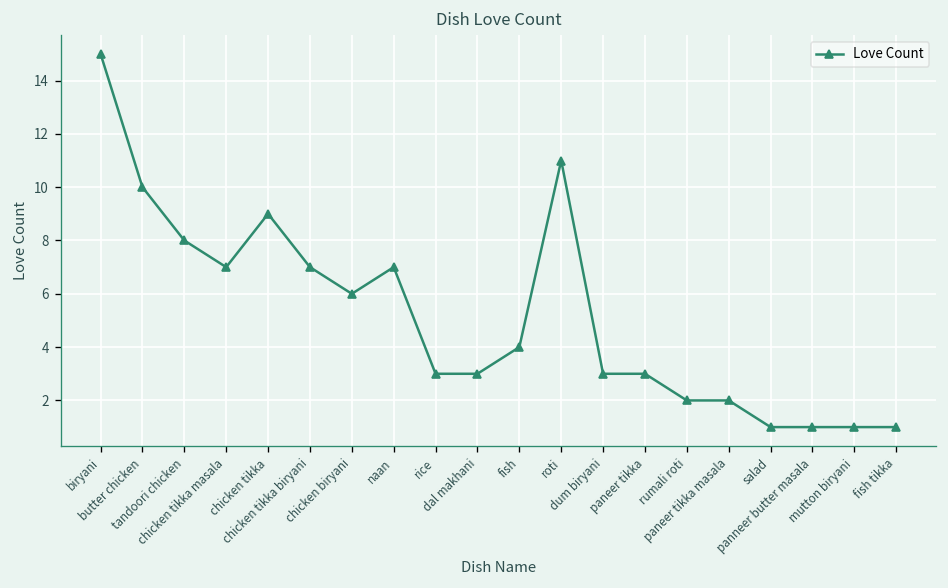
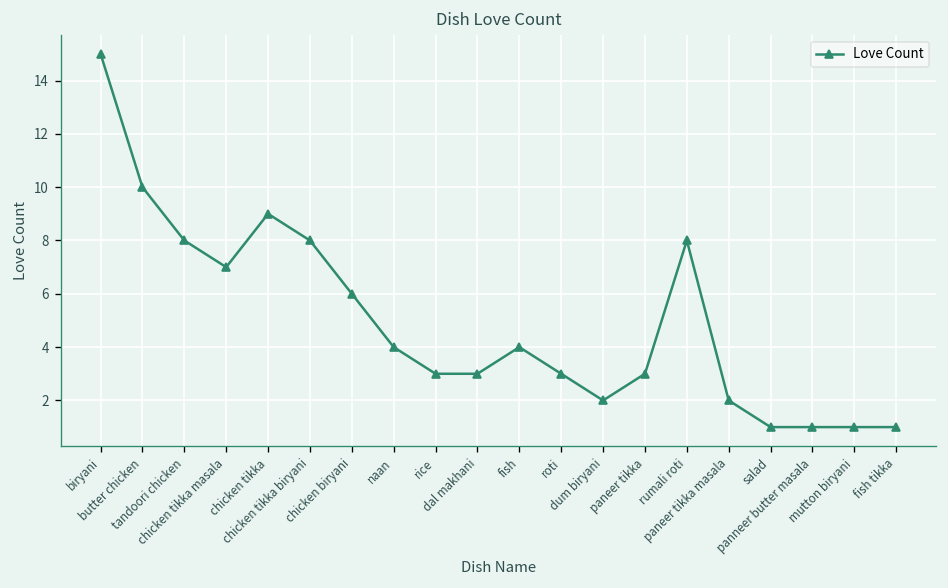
chicken tikka biryani: 7 -> 8
naan: 7 -> 4
roti: 11 -> 3
dum biryani: 3 -> 2
rumali roti: 2 -> 8
